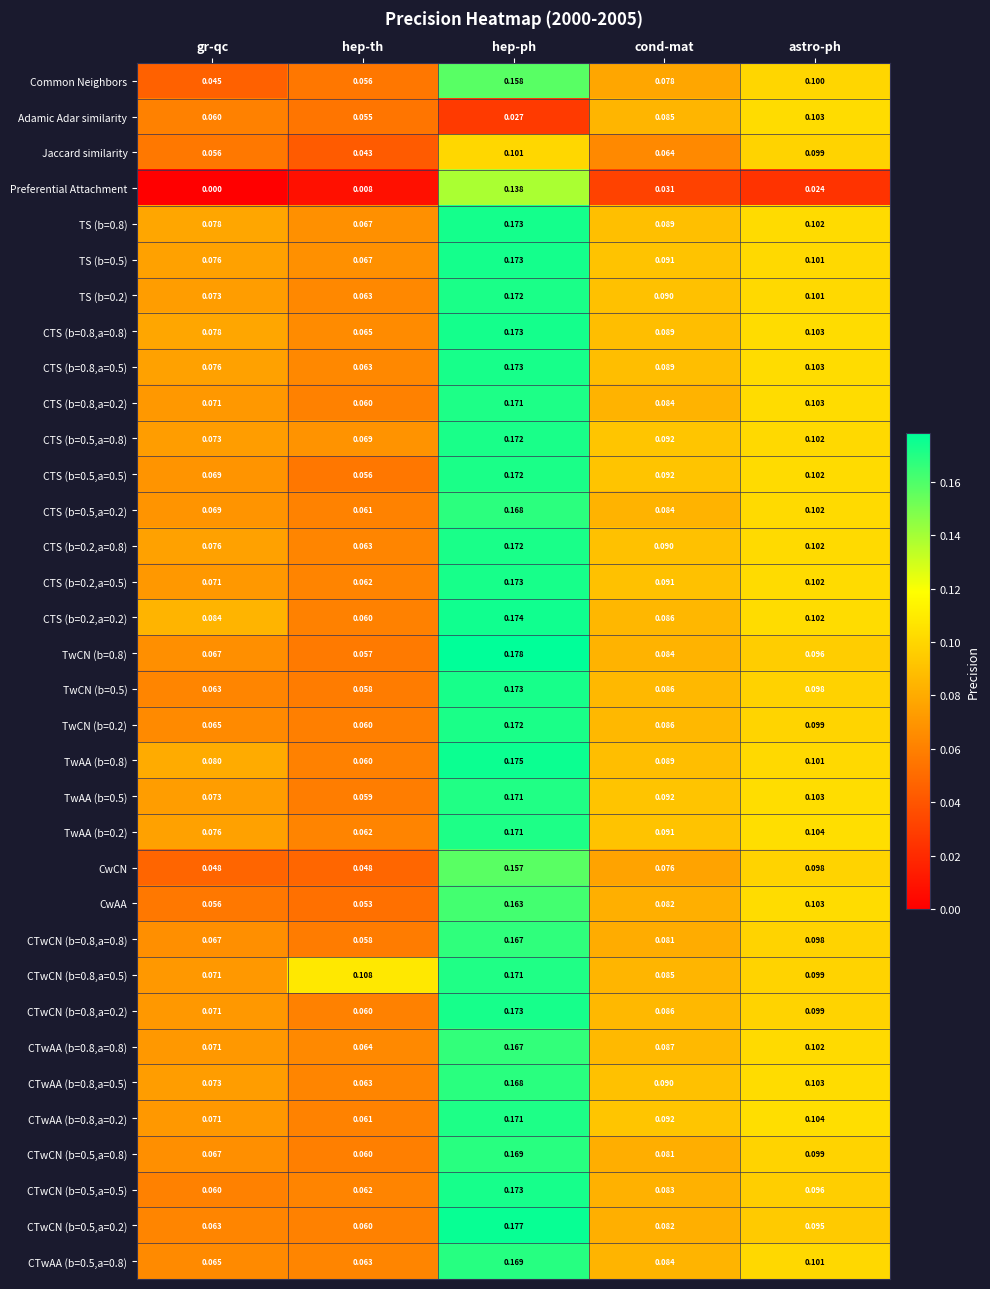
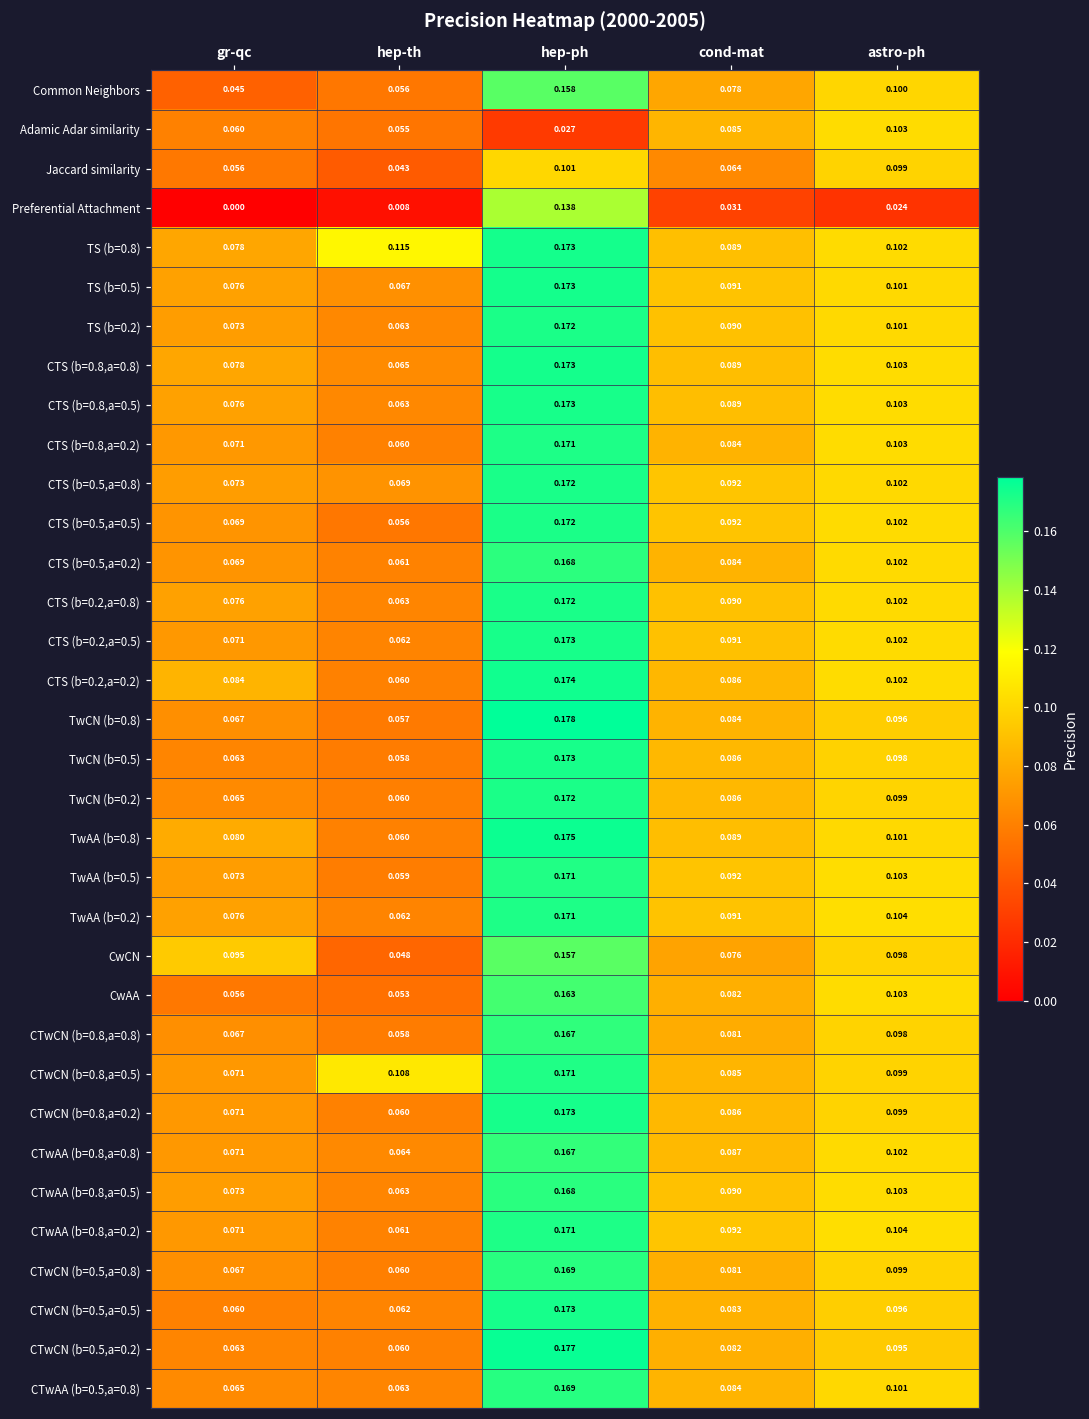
TS (b=0.8), hep-th: 0.067 -> 0.115
CwCN, gr-qc: 0.048 -> 0.095
